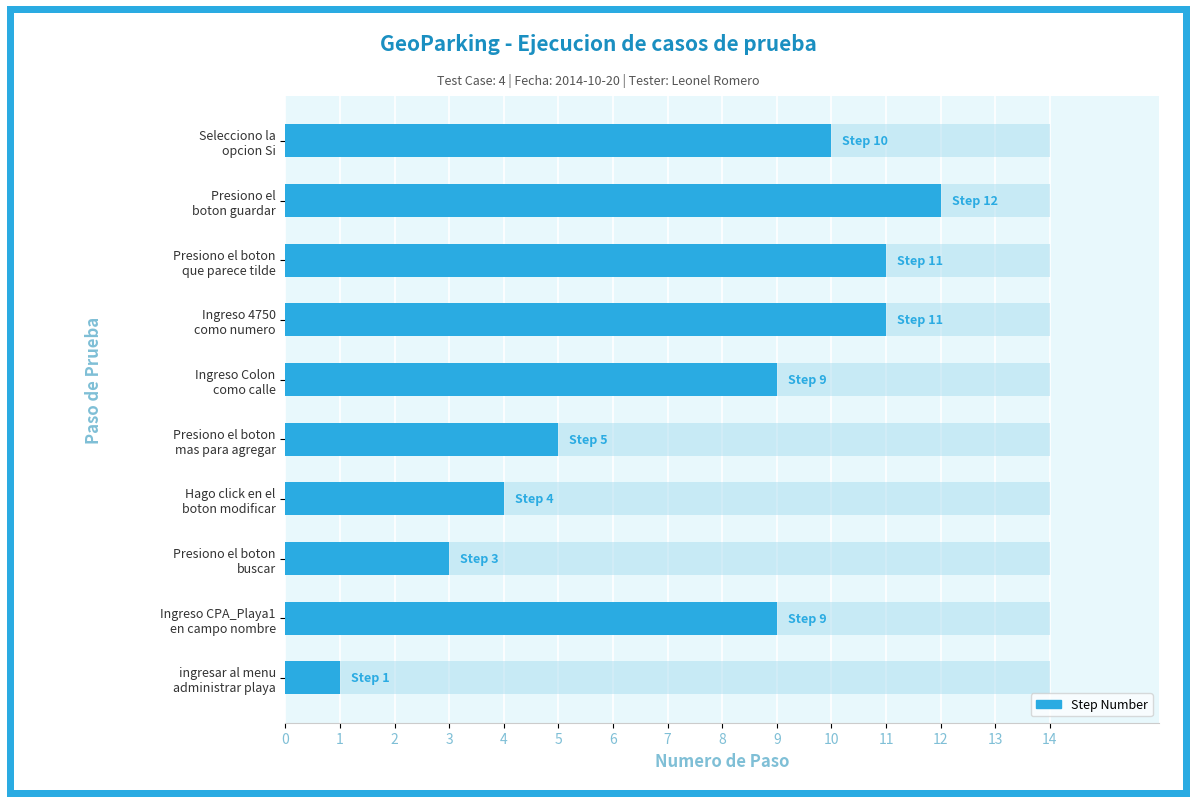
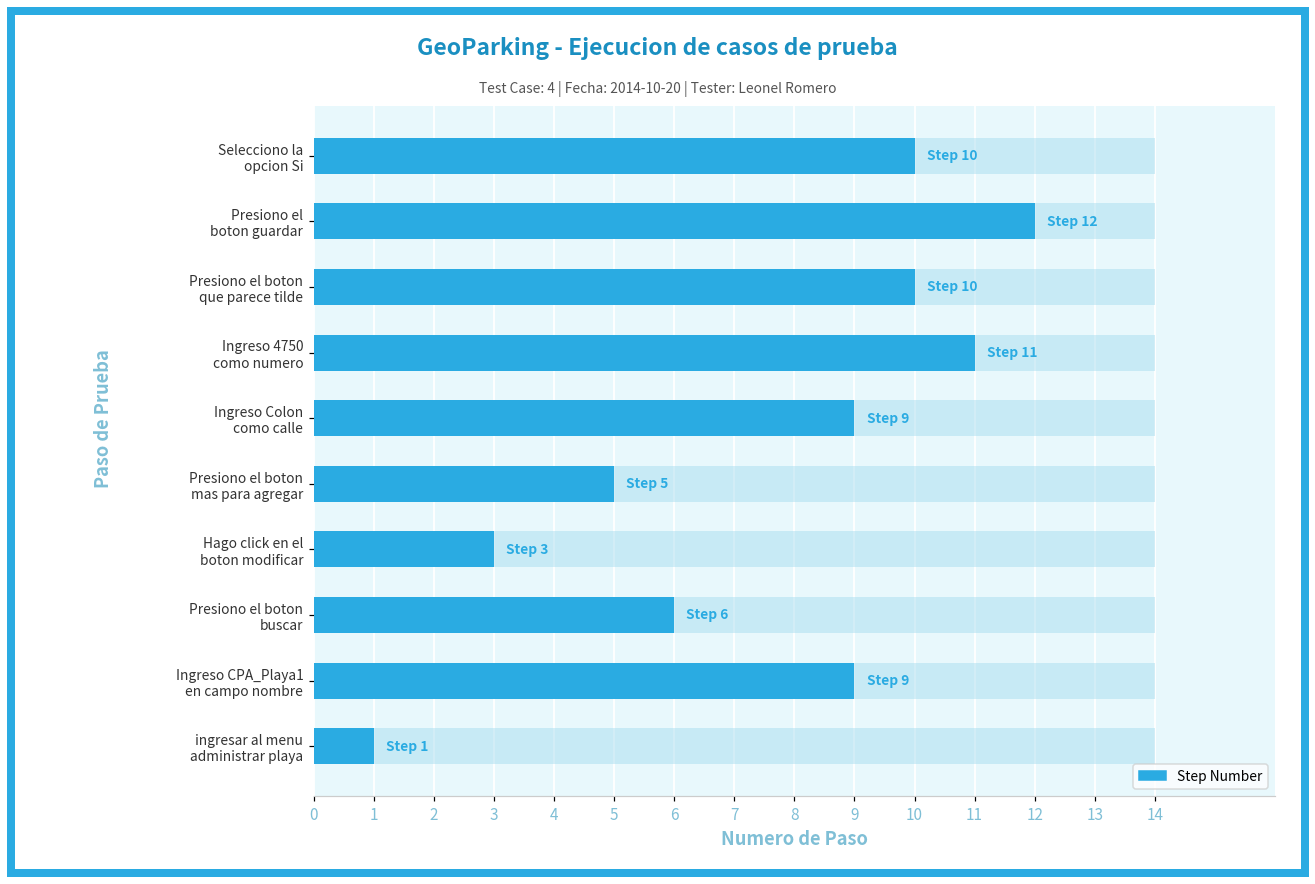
Step Number, Presiono el boton que parece tilde: 11 -> 10
Step Number, Hago click en el boton modificar: 4 -> 3
Step Number, Presiono el boton buscar: 3 -> 6
